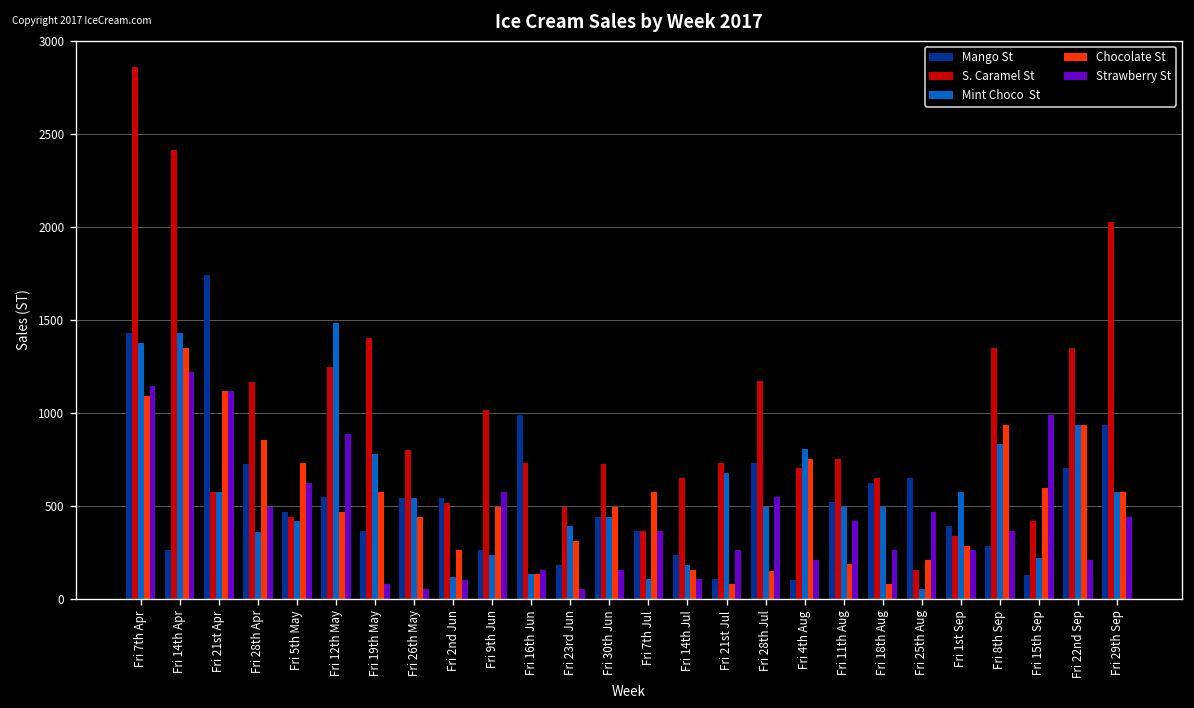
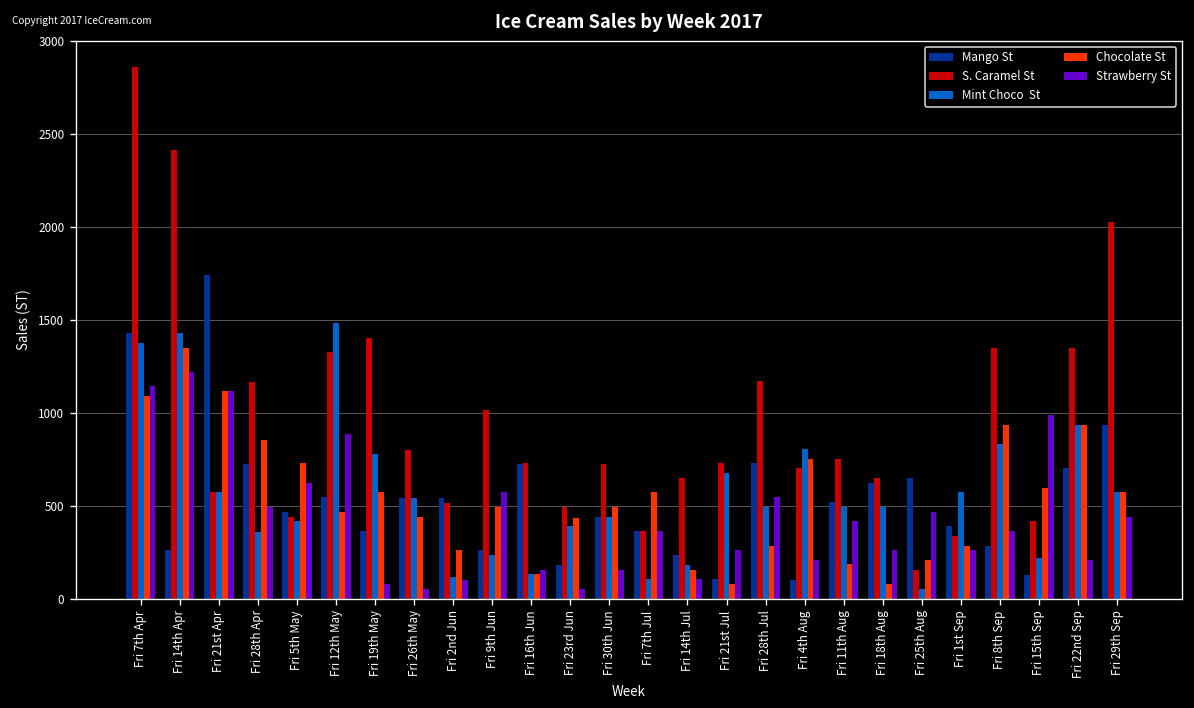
S. Caramel St, Fri 12th May: 1250 -> 1330
Mango St, Fri 16th Jun: 990 -> 730
Chocolate St, Fri 23rd Jun: 310 -> 430
Chocolate St, Fri 28th Jul: 150 -> 290
